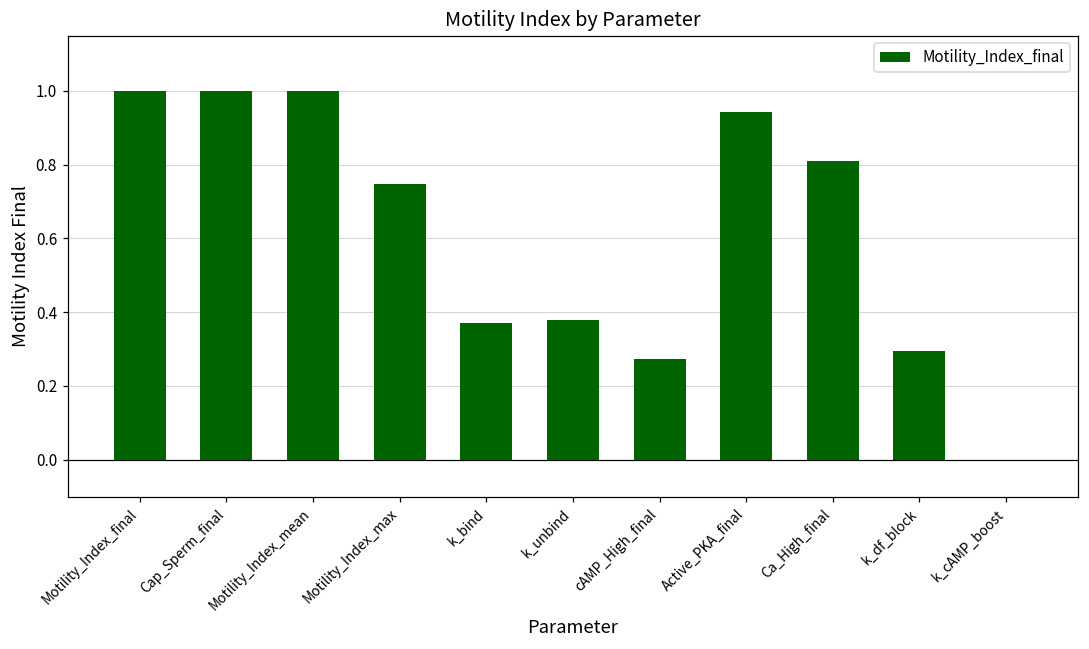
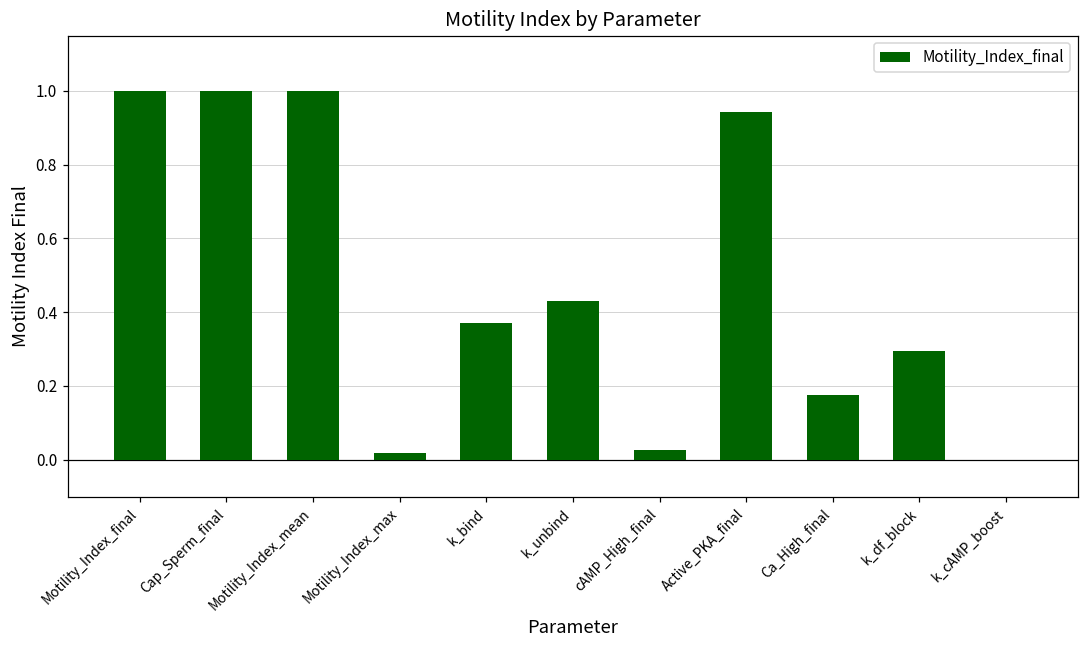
Motility_Index_max: 0.75 -> 0.02
k_unbind: 0.38 -> 0.43
cAMP_High_final: 0.27 -> 0.03
Ca_High_final: 0.81 -> 0.17
